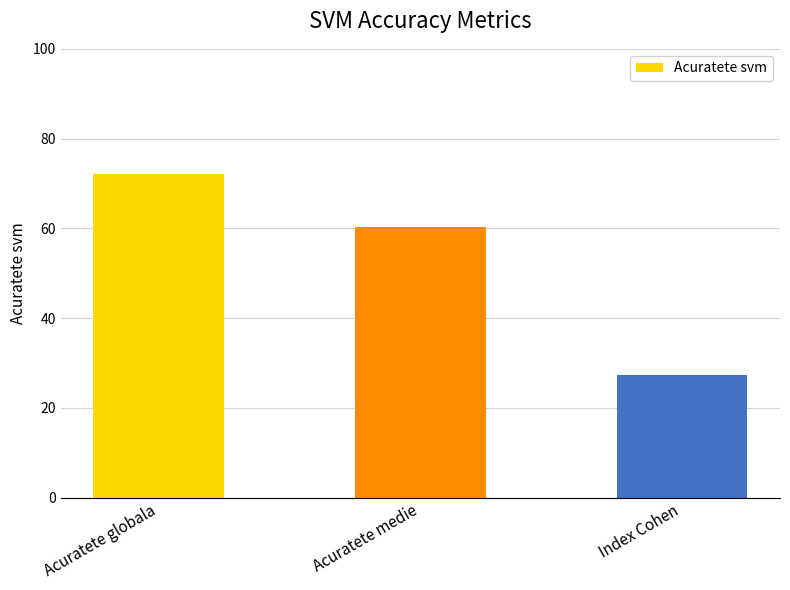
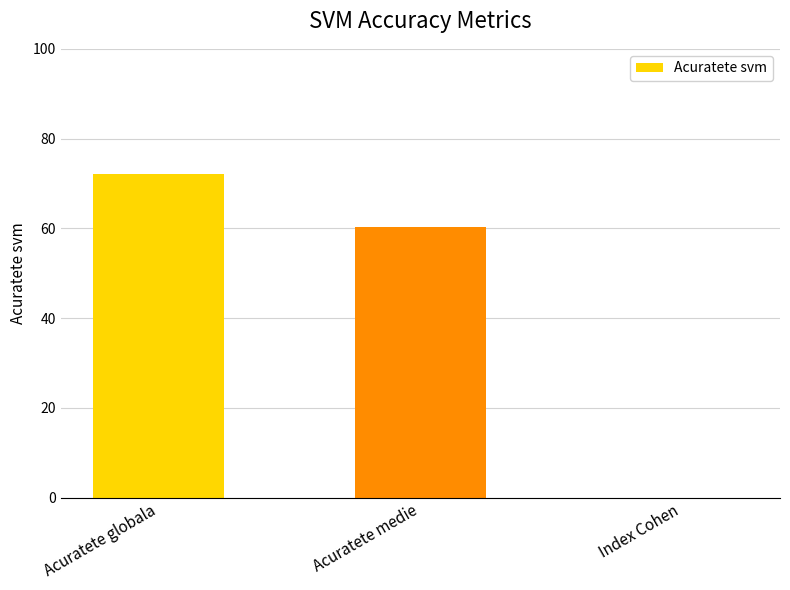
Index Cohen: 27 -> 0
